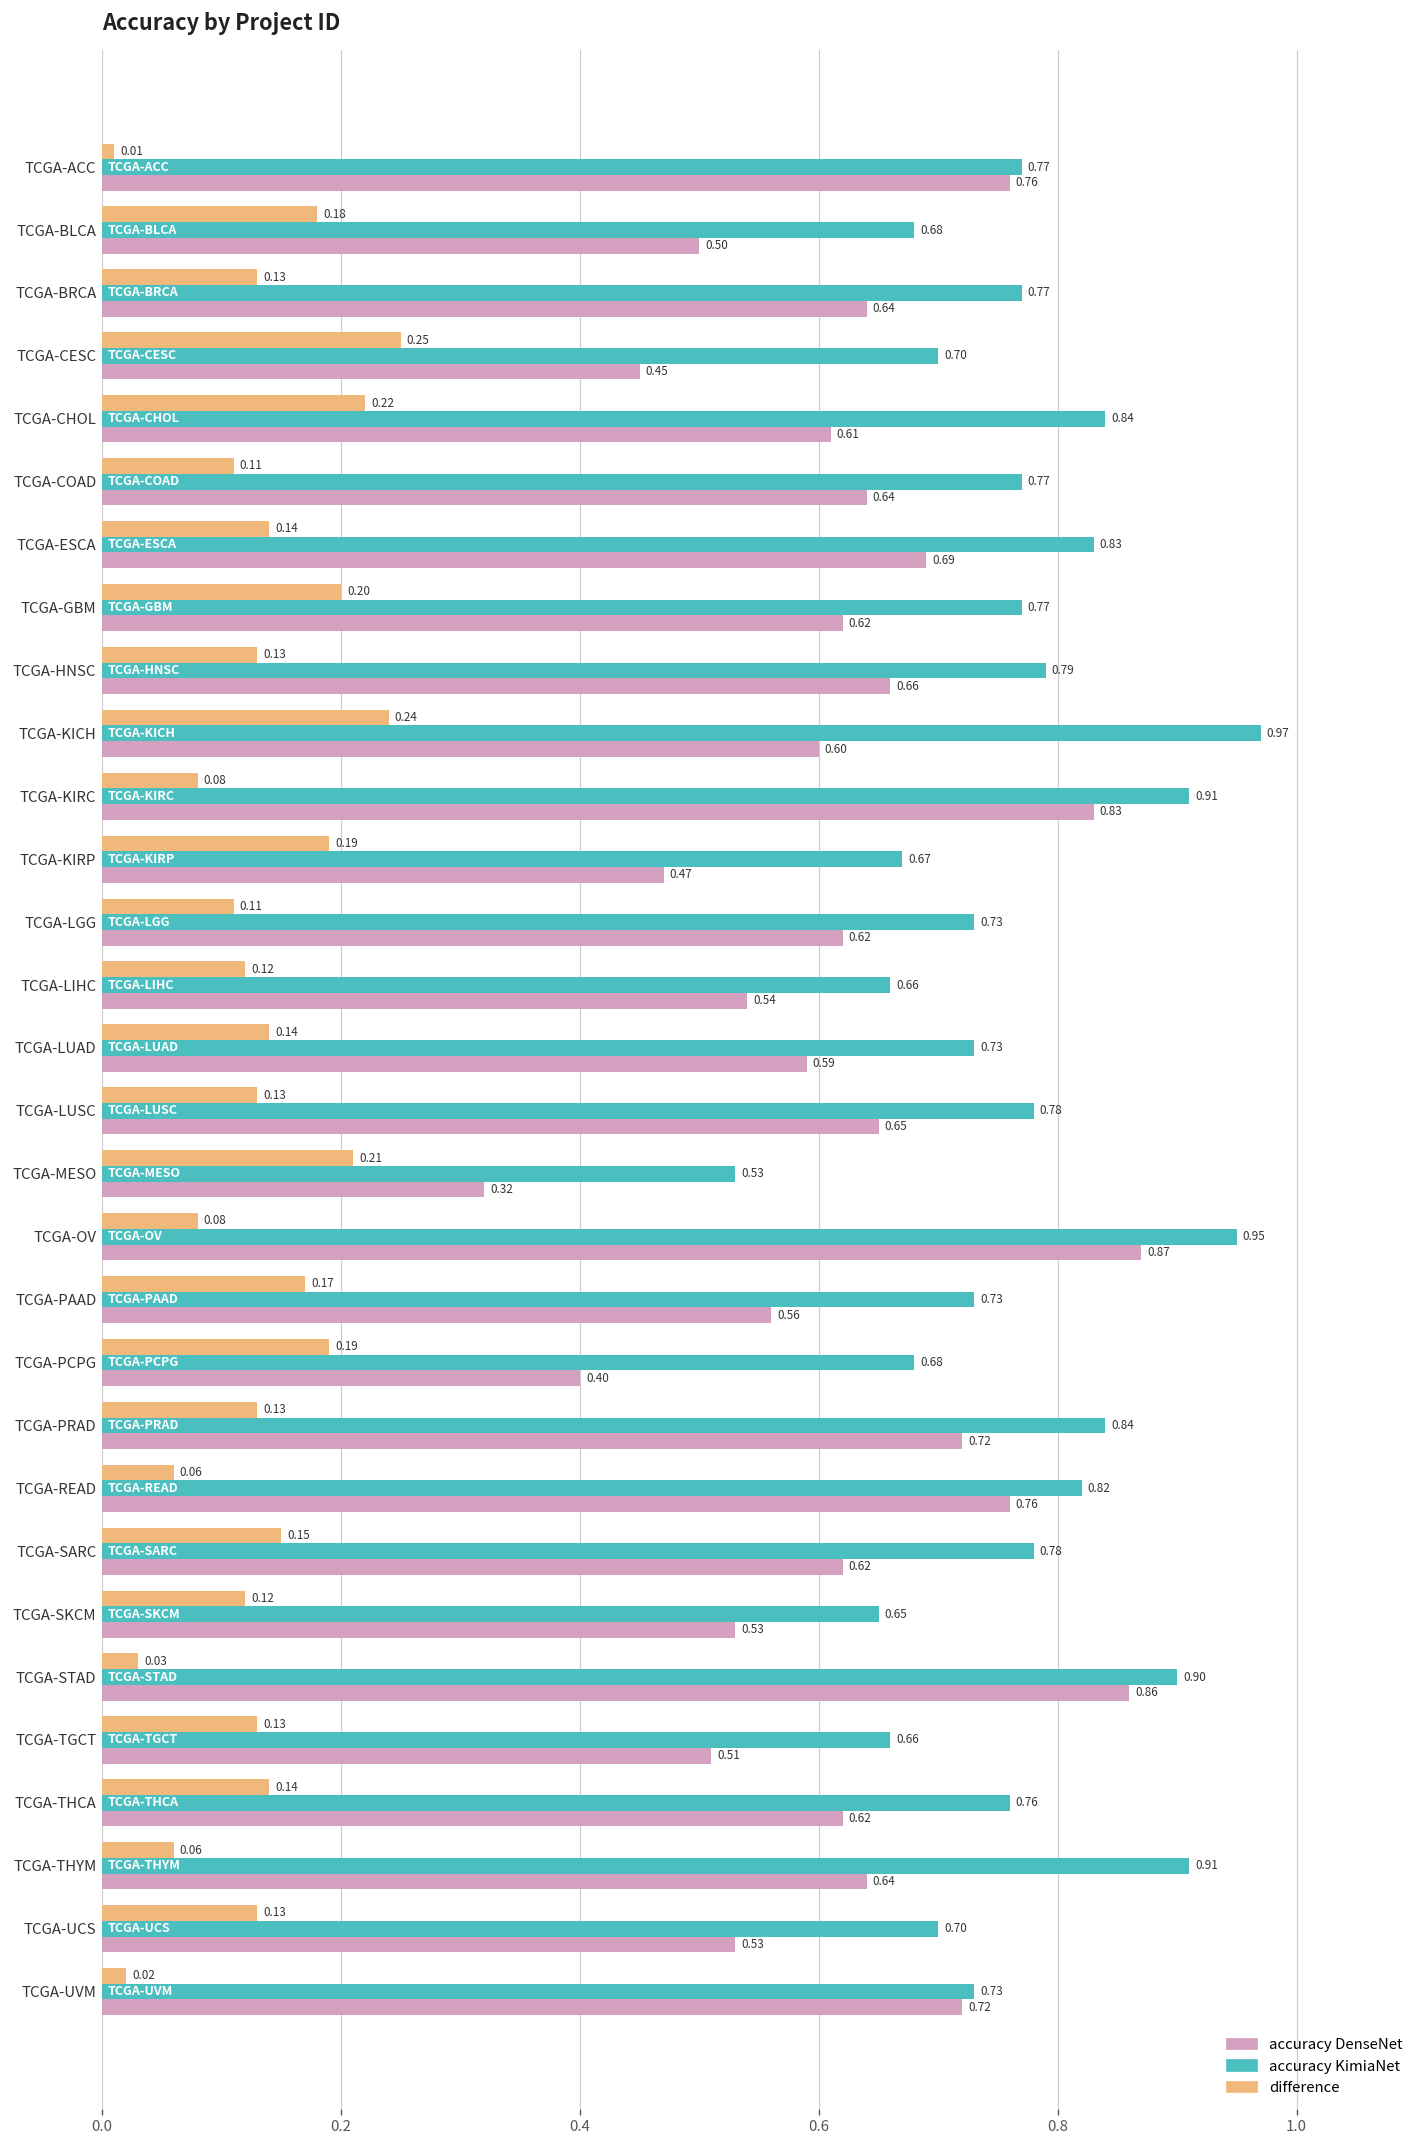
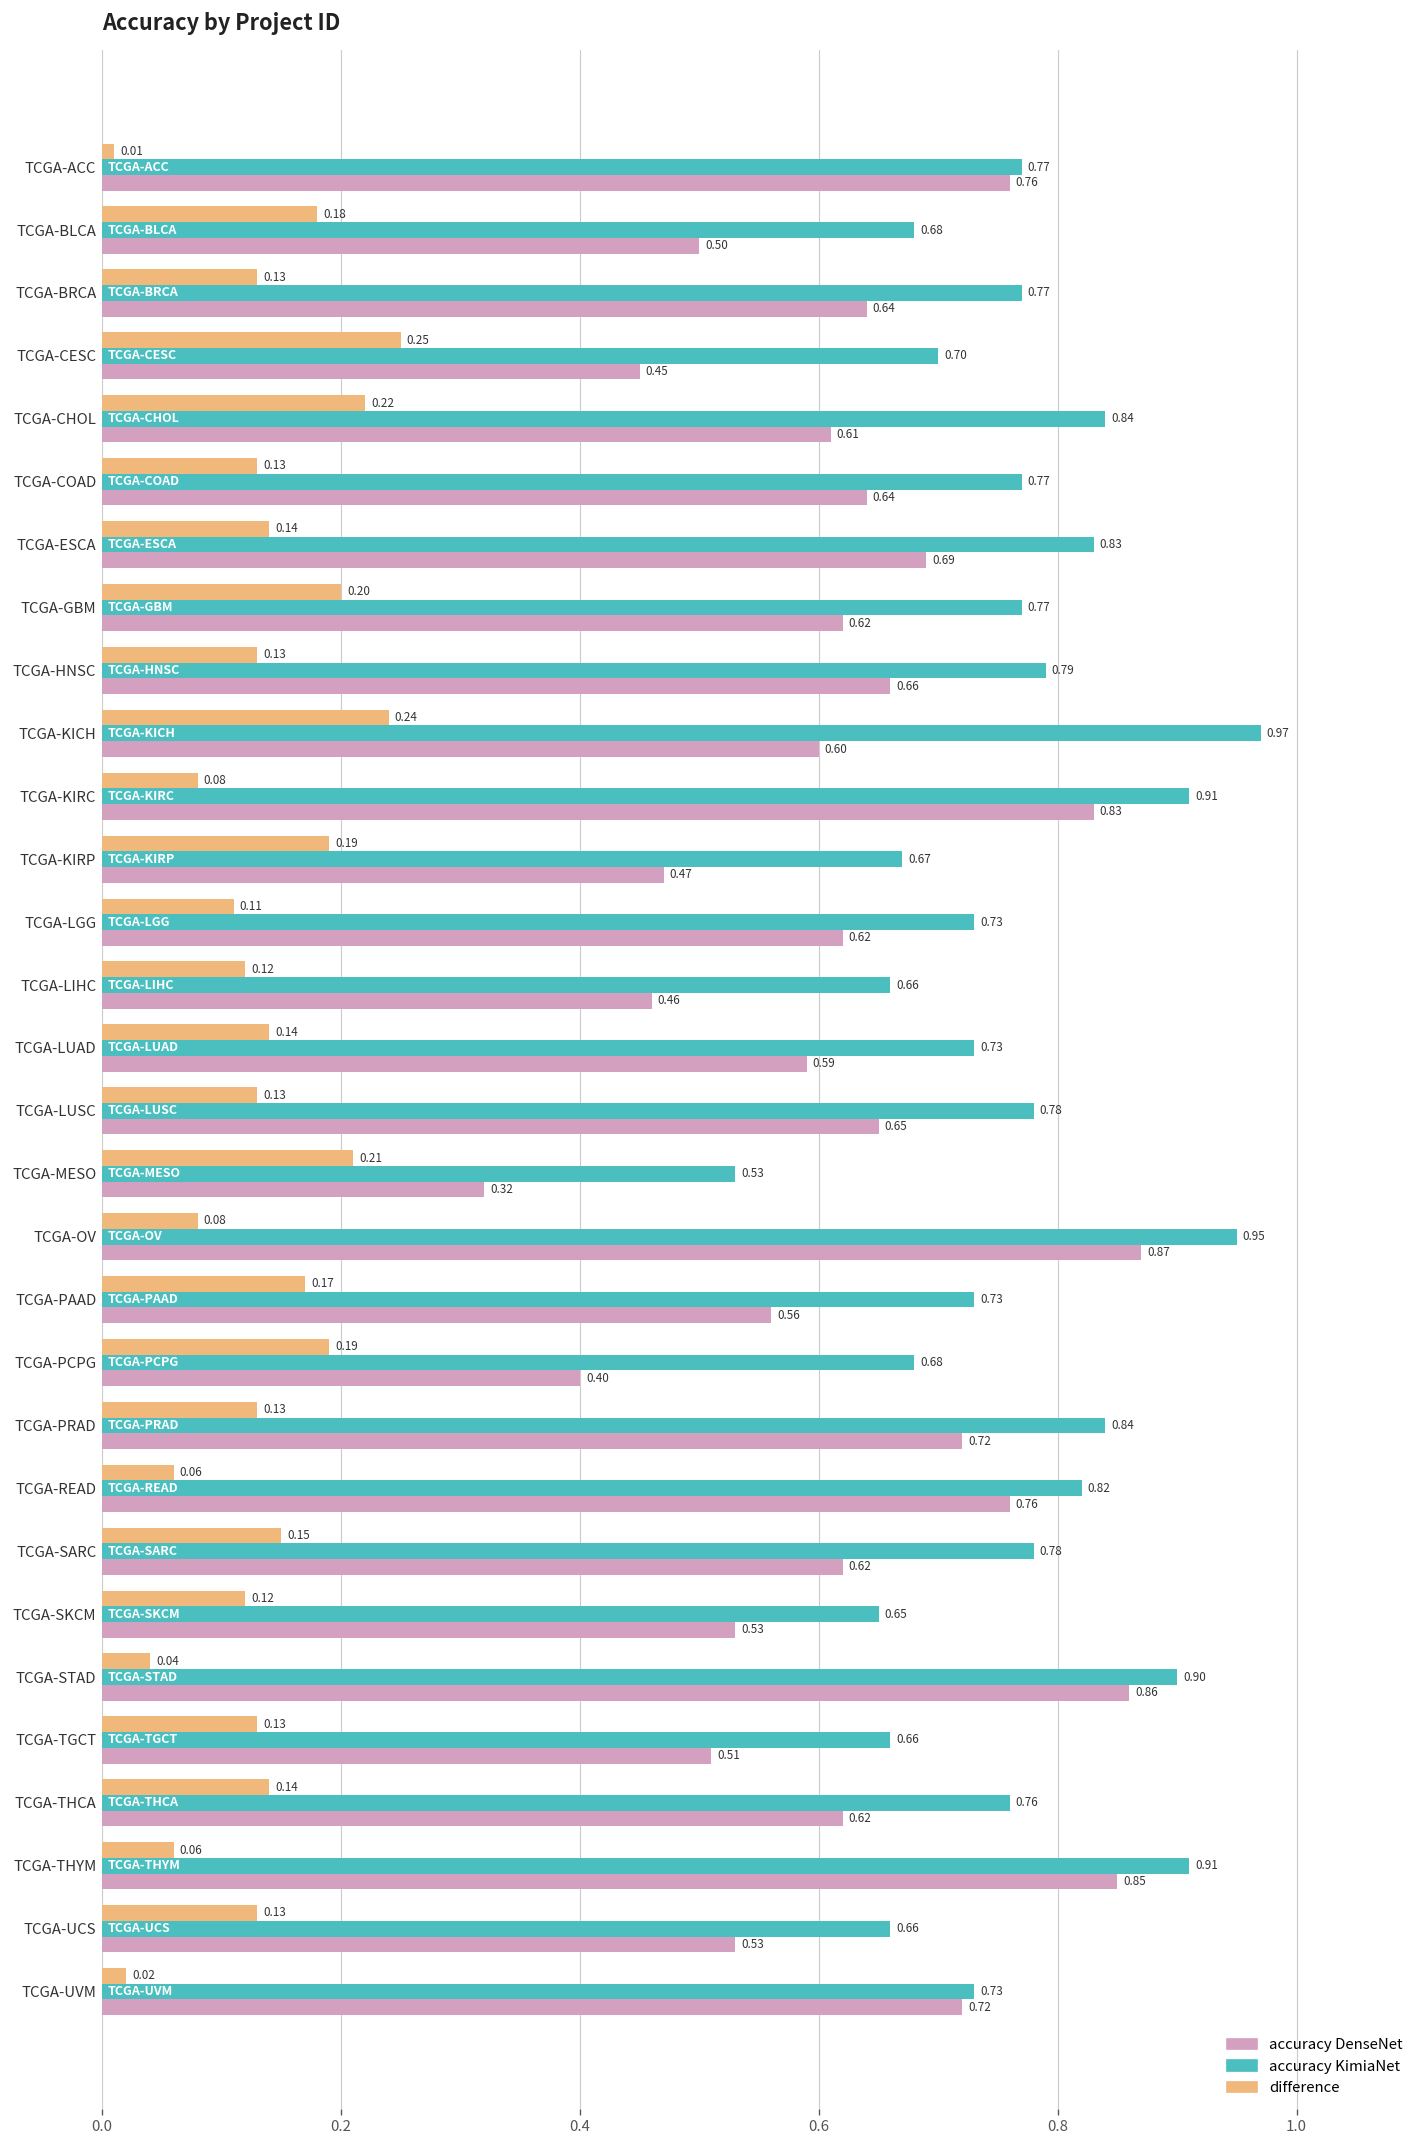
difference, TCGA-COAD: 0.11 -> 0.13
accuracy DenseNet, TCGA-LIHC: 0.54 -> 0.46
difference, TCGA-STAD: 0.03 -> 0.04
accuracy DenseNet, TCGA-THYM: 0.64 -> 0.85
accuracy KimiaNet, TCGA-UCS: 0.70 -> 0.66
